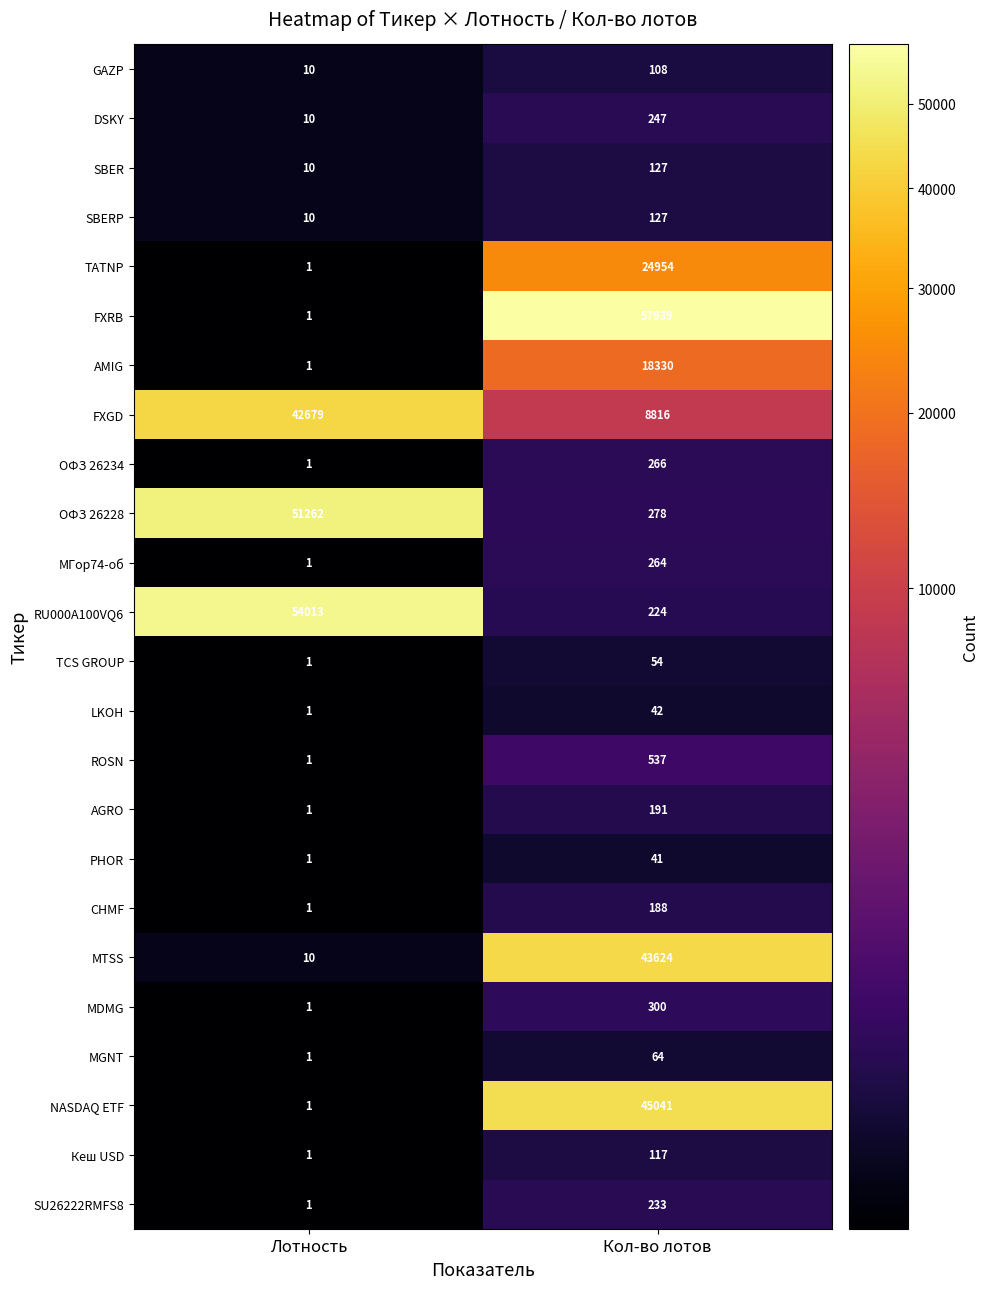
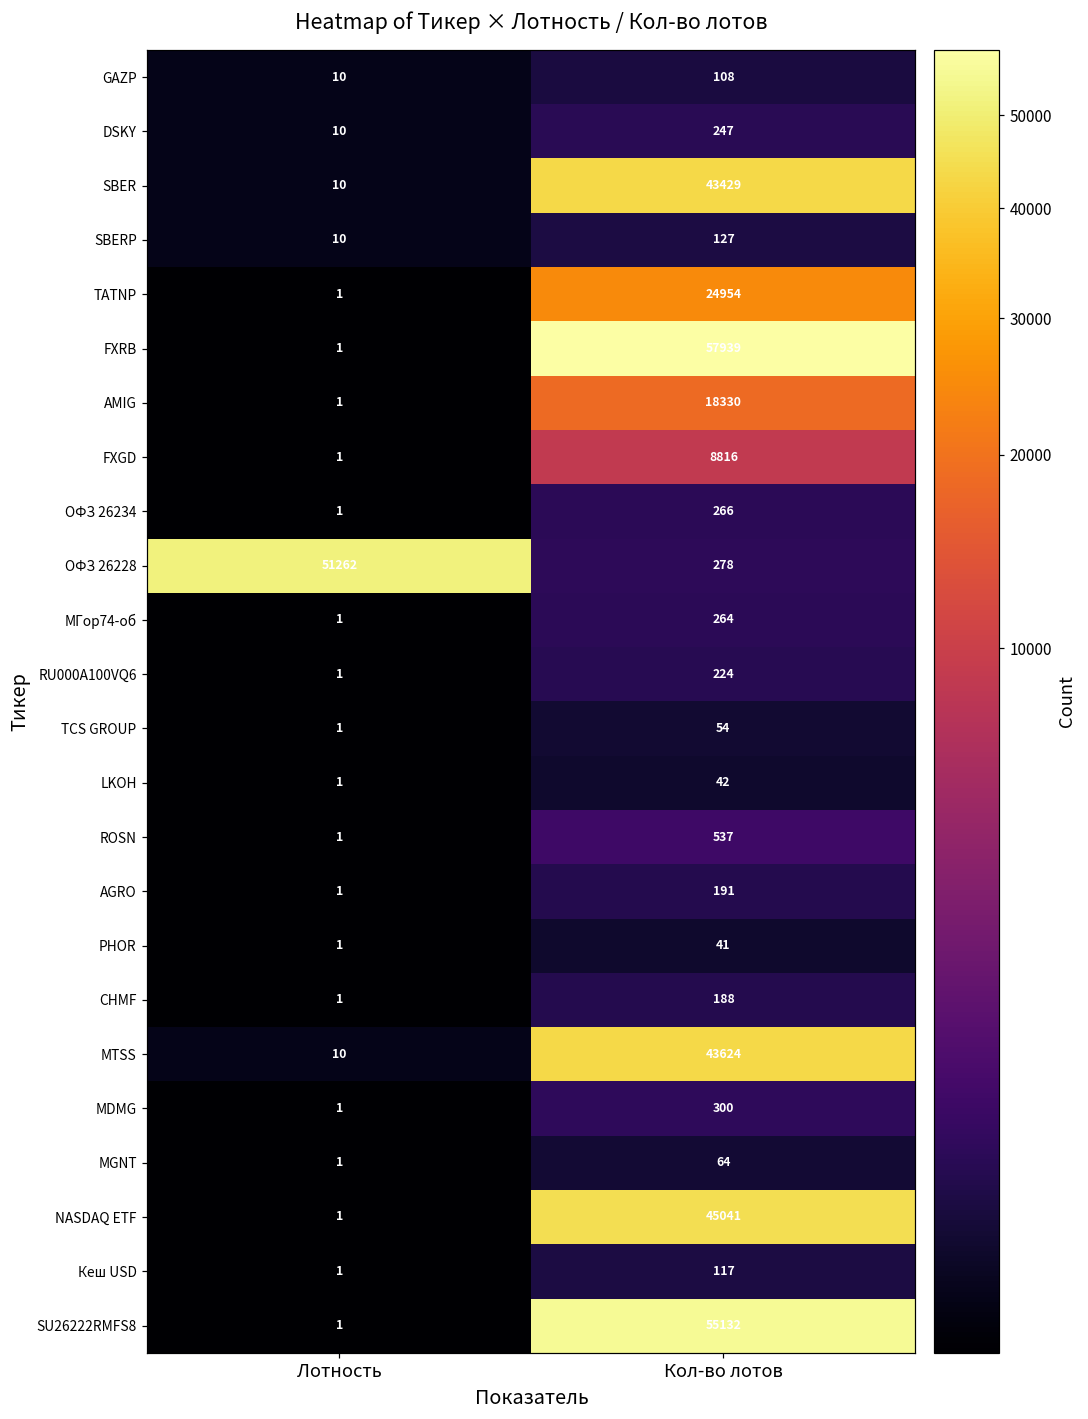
SBER, Кол-во лотов: 127 -> 43429
FXGD, Лотность: 42679 -> 1
RU000A100VQ6, Лотность: 54013 -> 1
SU26222RMFS8, Кол-во лотов: 233 -> 55132
